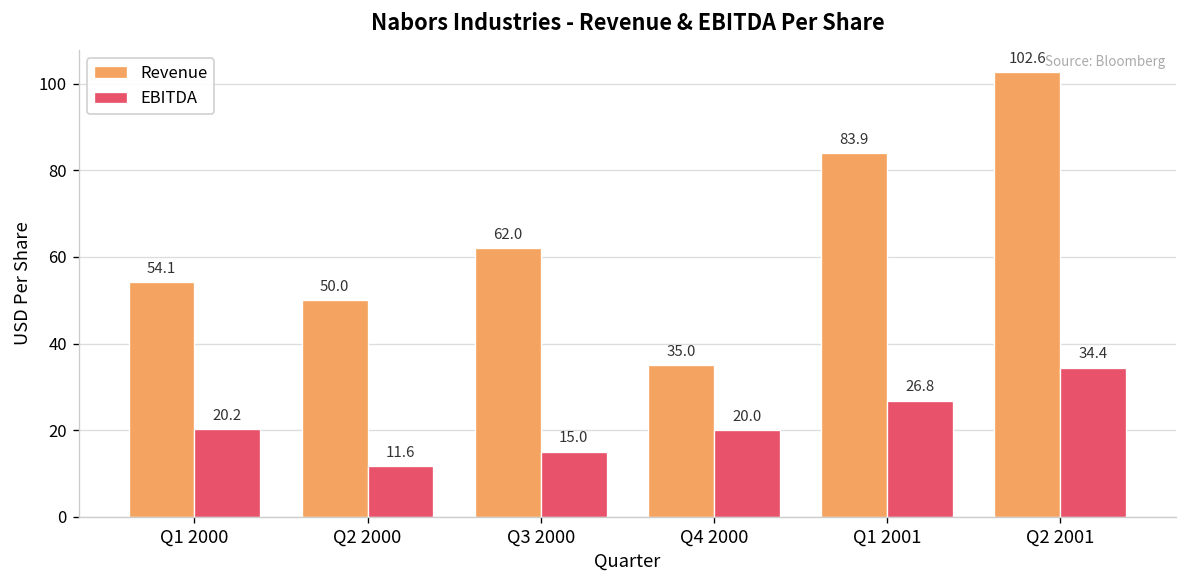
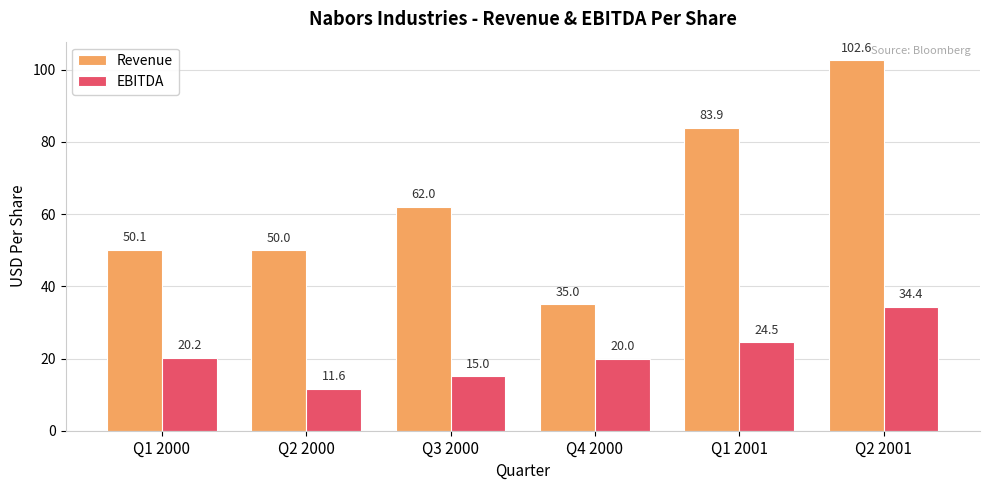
Revenue, Q1 2000: 54.1 -> 50.1
EBITDA, Q1 2001: 26.8 -> 24.5
